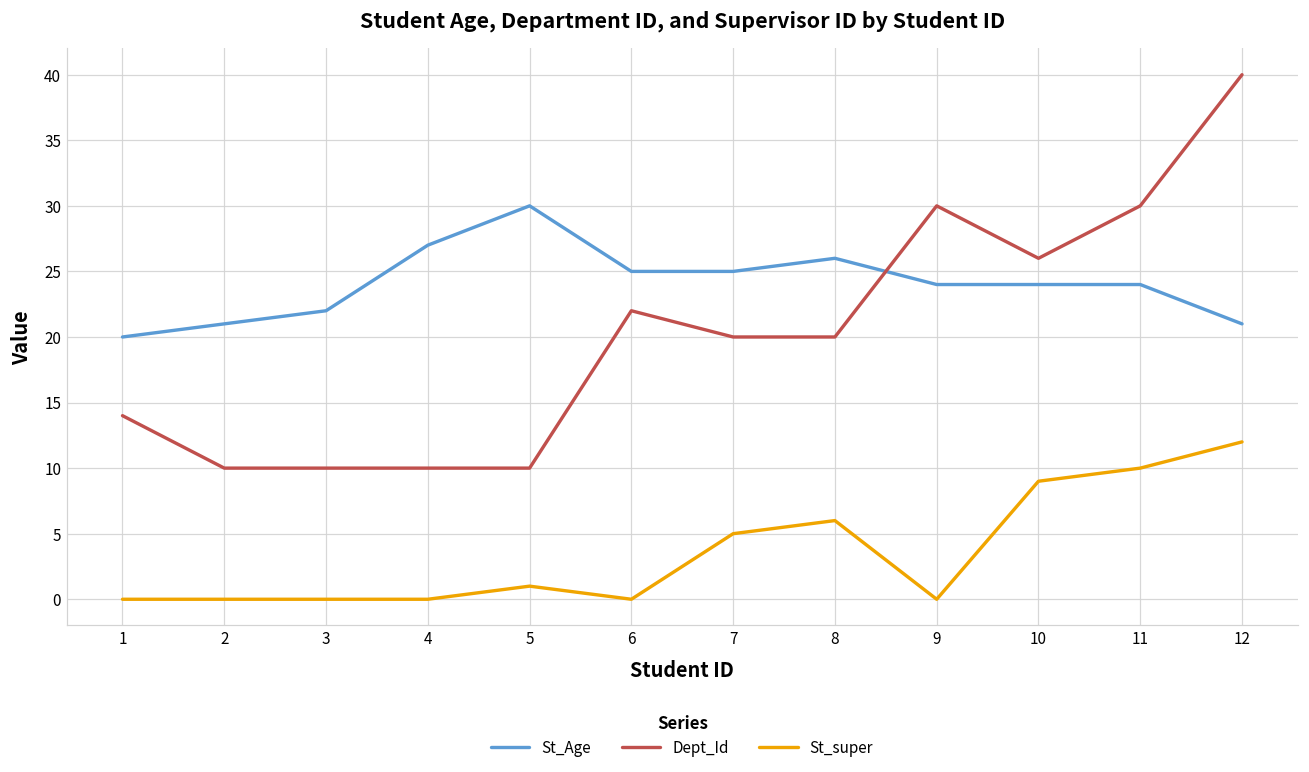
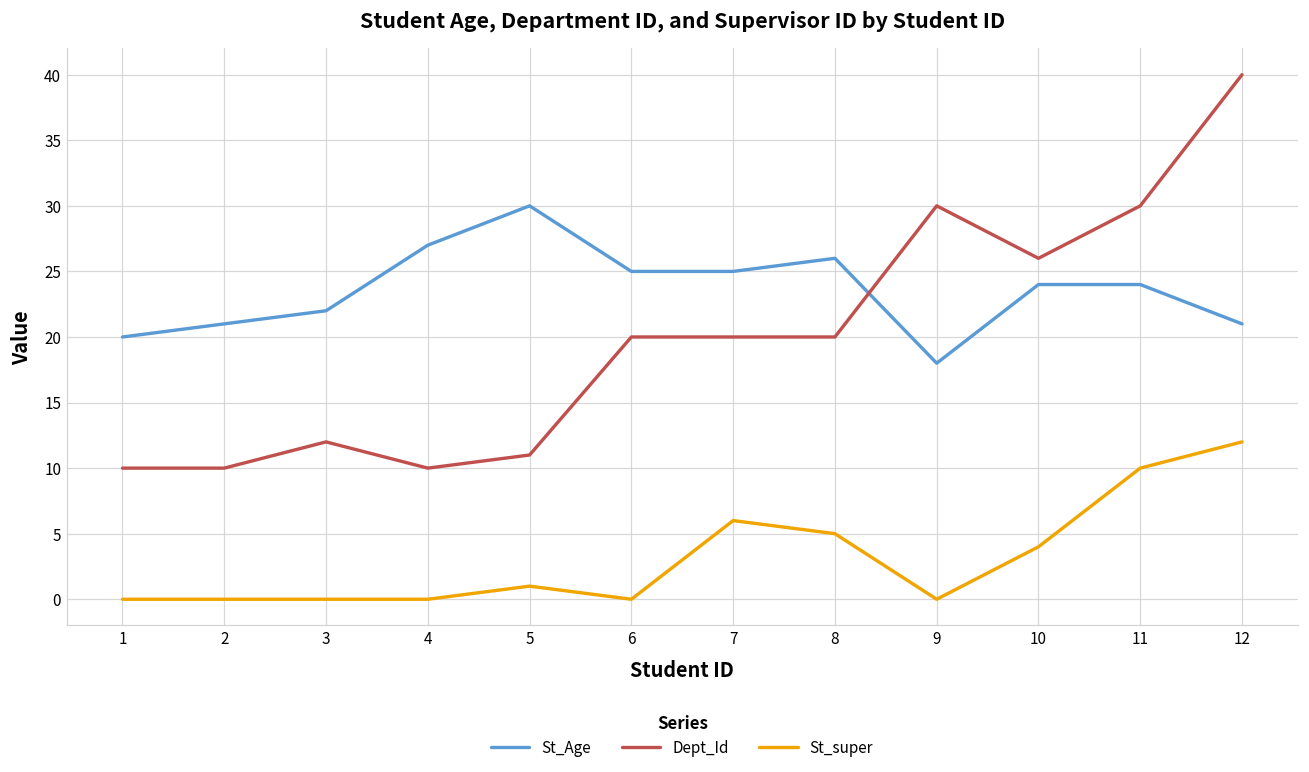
Dept_Id, 1: 14 -> 10
Dept_Id, 3: 10 -> 12
Dept_Id, 5: 10 -> 11
Dept_Id, 6: 22 -> 20
St_super, 7: 5 -> 6
St_super, 8: 6 -> 5
St_Age, 9: 24 -> 18
St_super, 10: 9 -> 4
